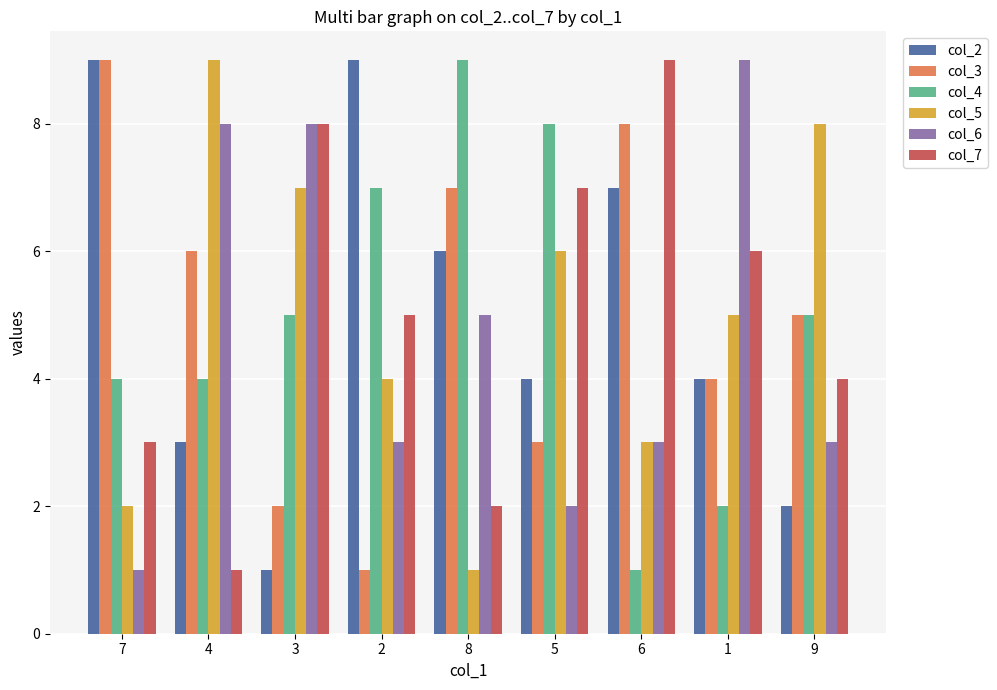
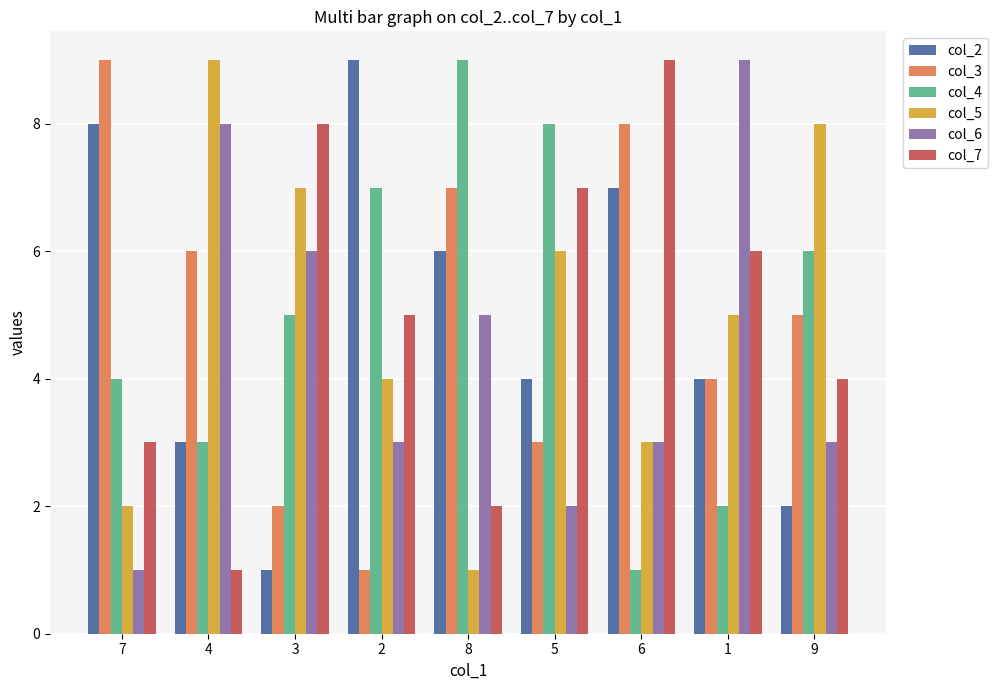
col_2, 7: 9 -> 8
col_4, 4: 4 -> 3
col_6, 3: 8 -> 6
col_4, 9: 5 -> 6
